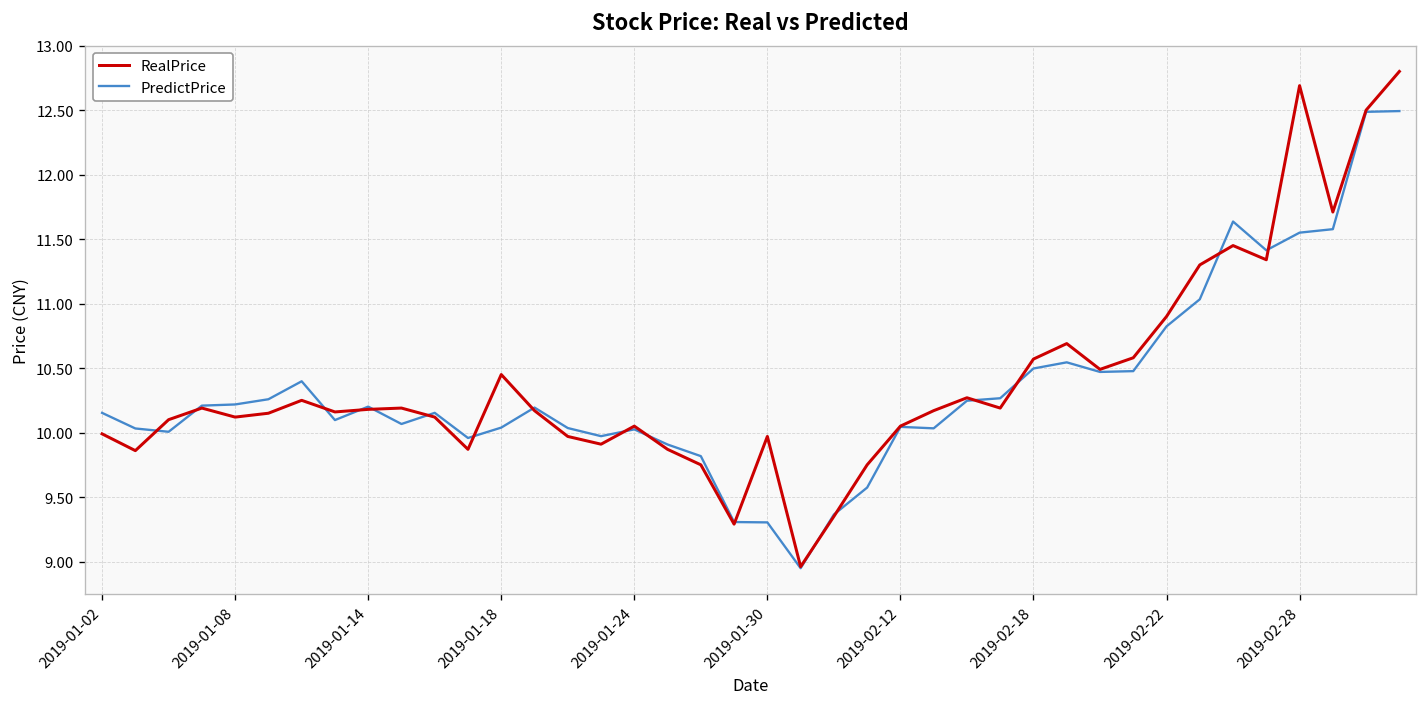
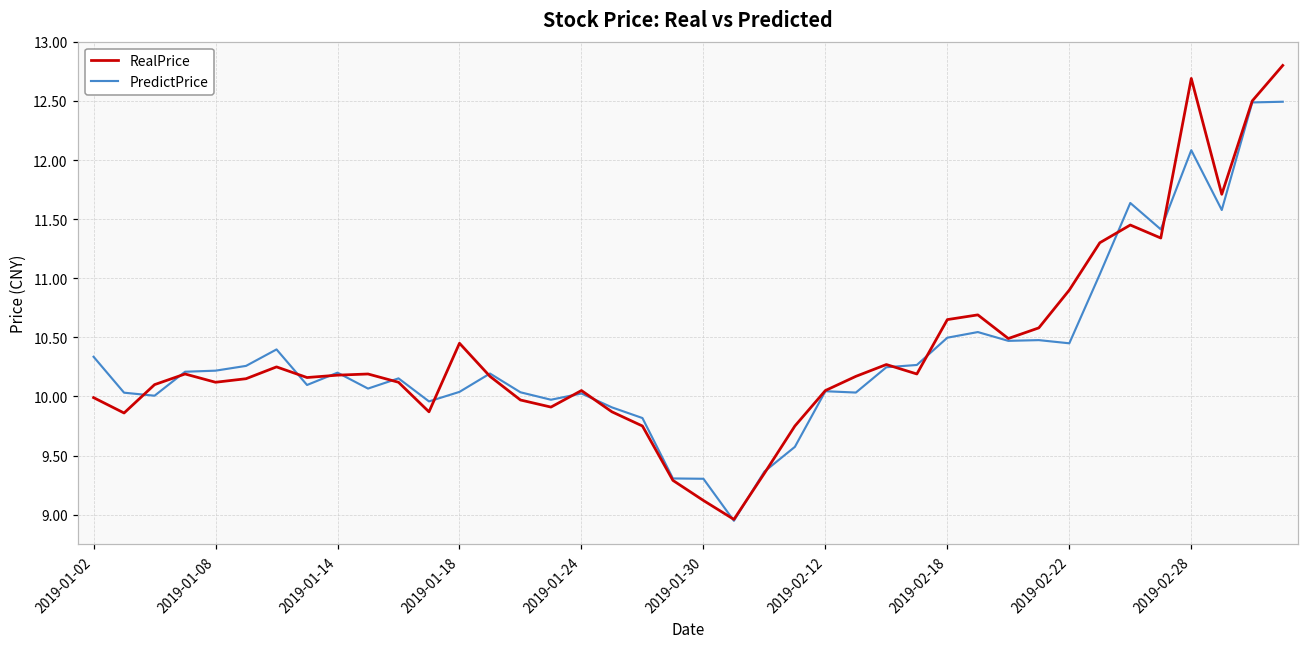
PredictPrice, 2019-01-02: 10.15 -> 10.34
RealPrice, 2019-01-30: 9.97 -> 9.12
RealPrice, 2019-02-18: 10.57 -> 10.65
PredictPrice, 2019-02-22: 10.82 -> 10.45
PredictPrice, 2019-02-28: 11.55 -> 12.08
